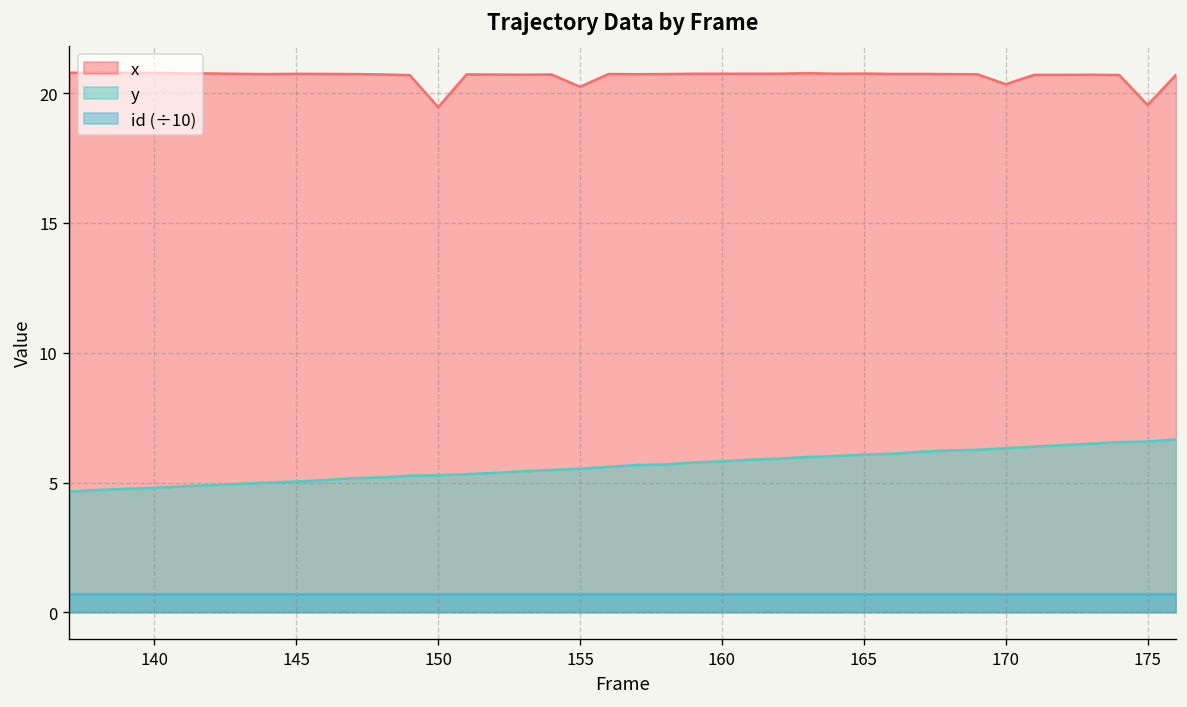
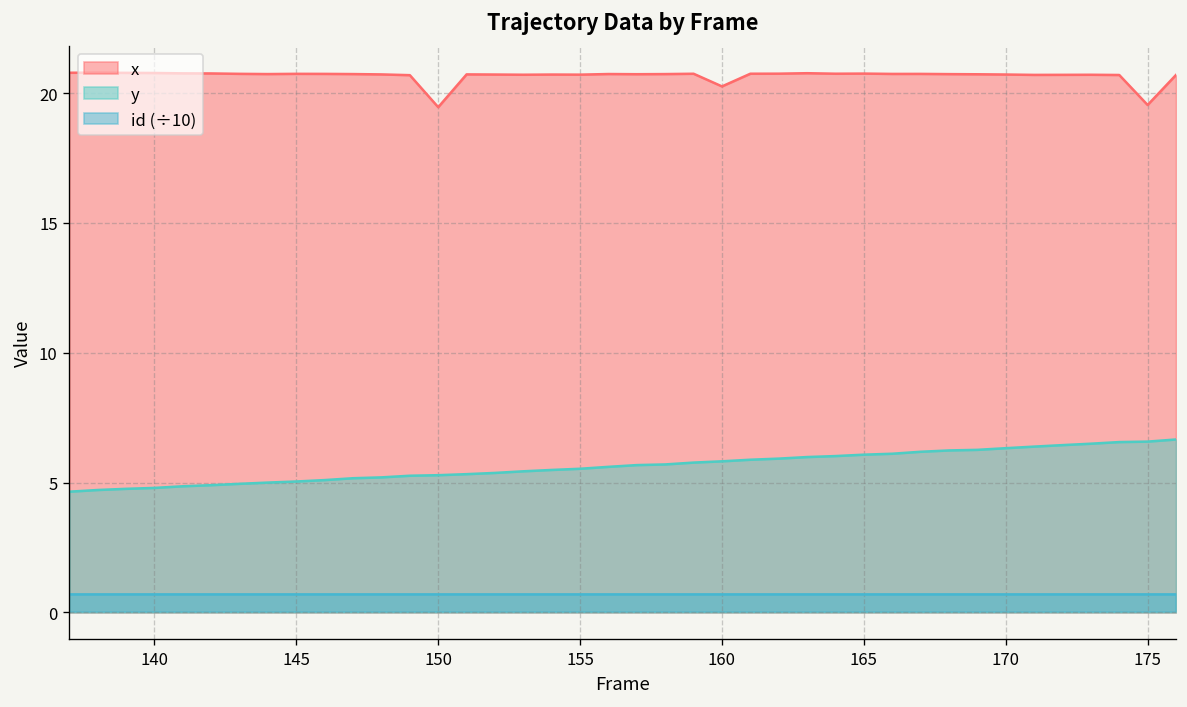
x, 155: 20.2 -> 20.7
x, 160: 20.7 -> 20.3
x, 170: 20.3 -> 20.7
